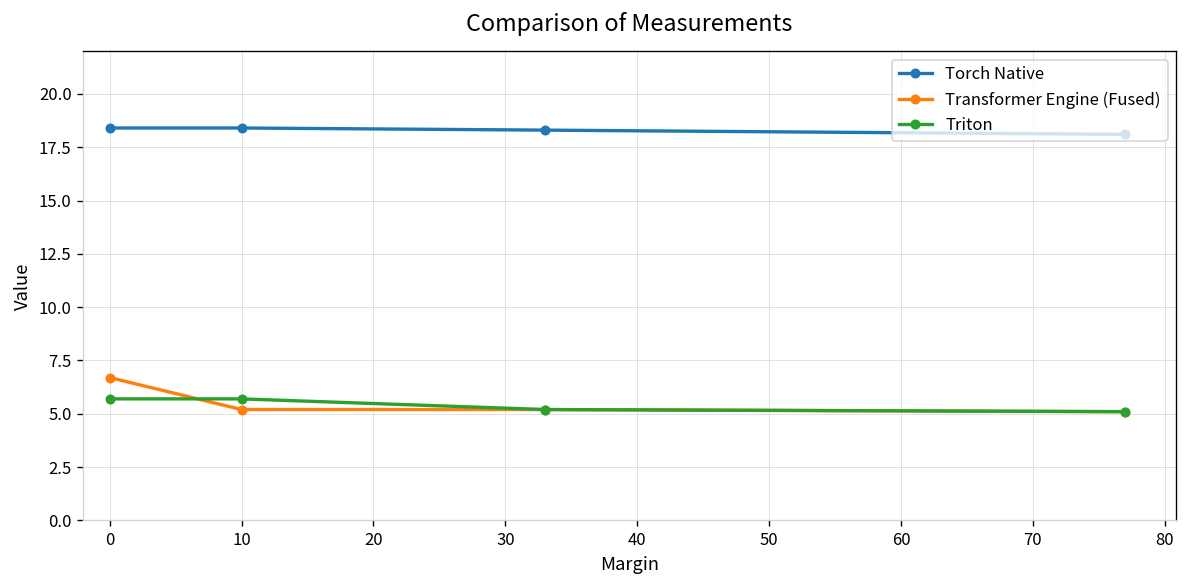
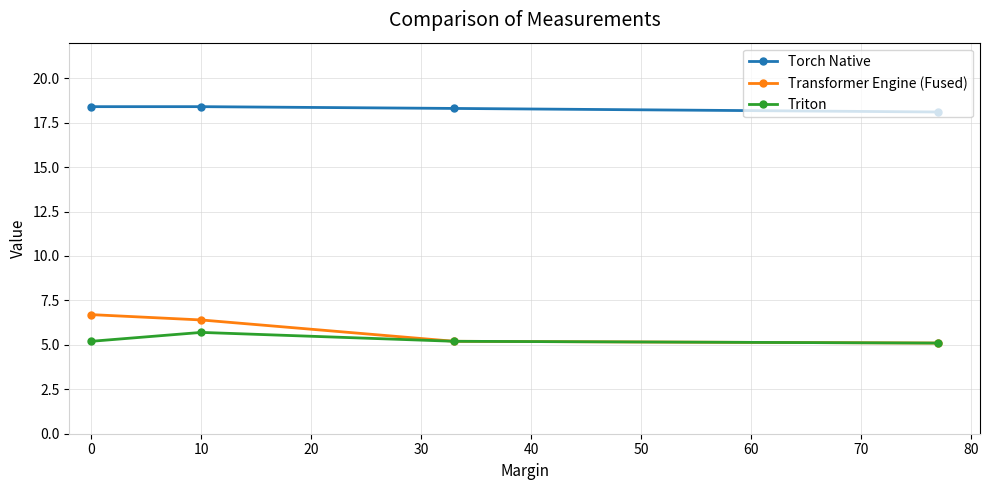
Triton, 0: 5.7 -> 5.2
Transformer Engine (Fused), 10: 5.2 -> 6.4
